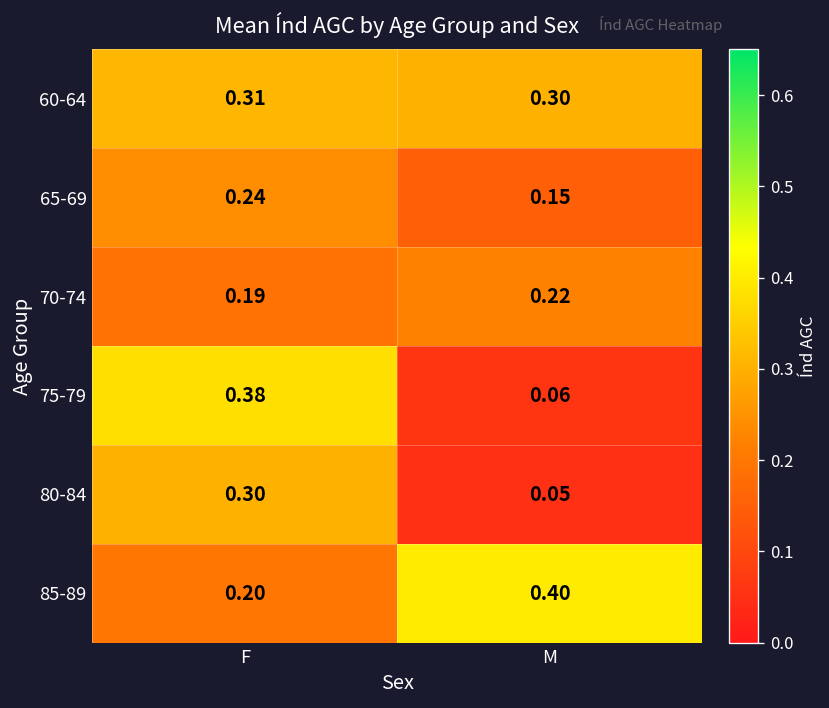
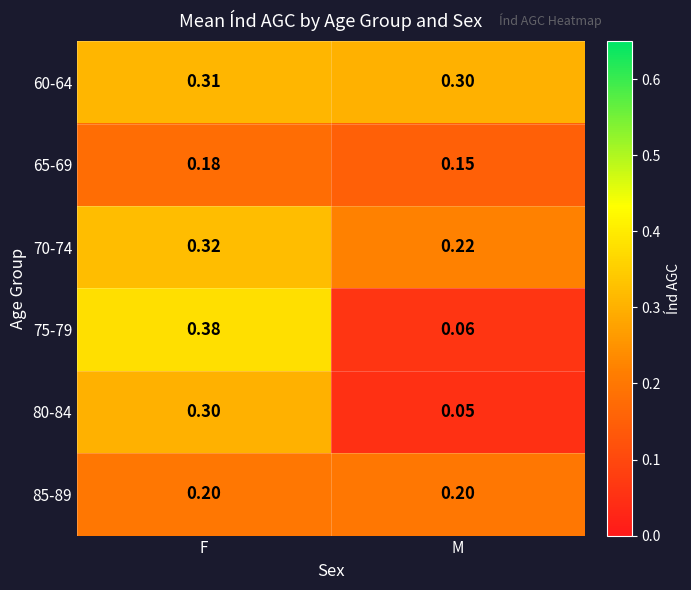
65-69, F: 0.24 -> 0.18
70-74, F: 0.19 -> 0.32
85-89, M: 0.40 -> 0.20
